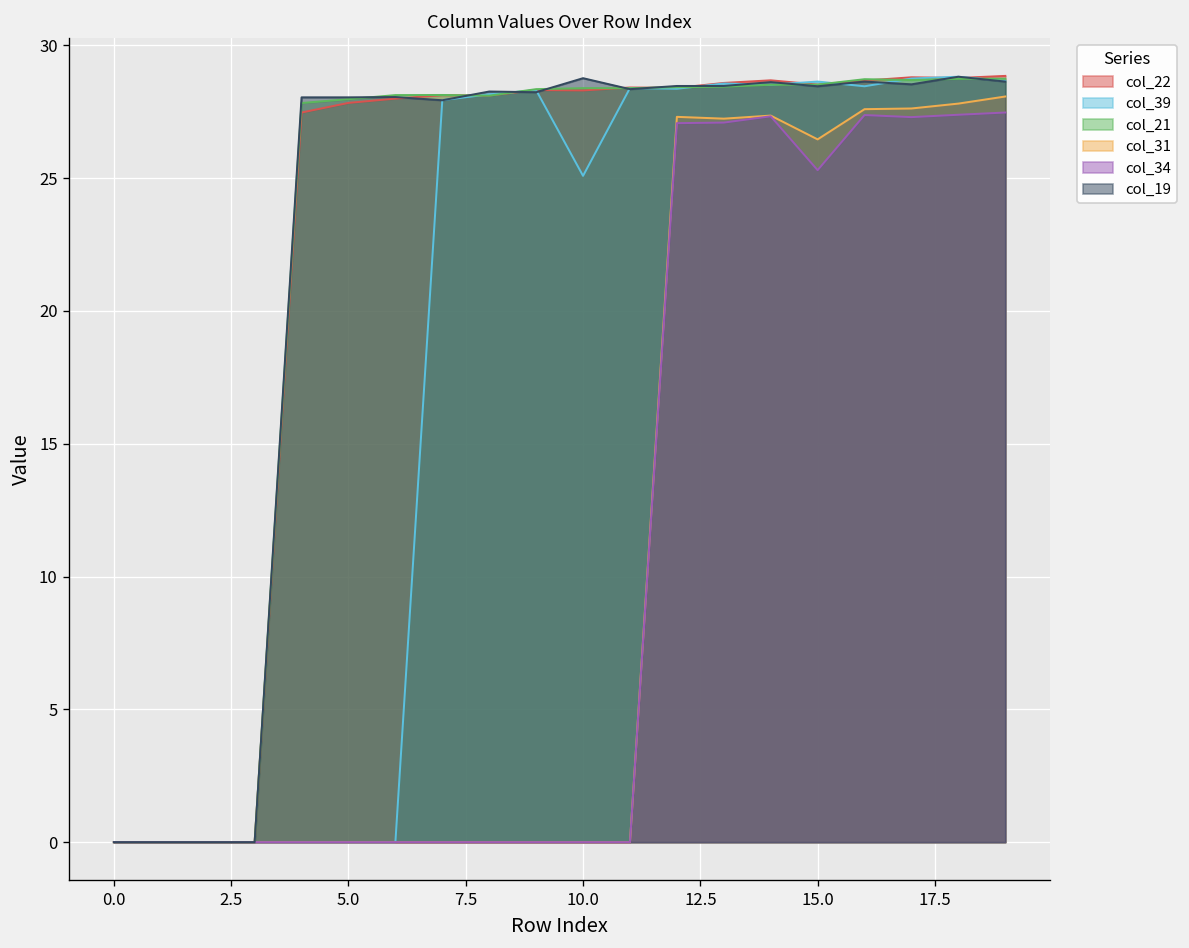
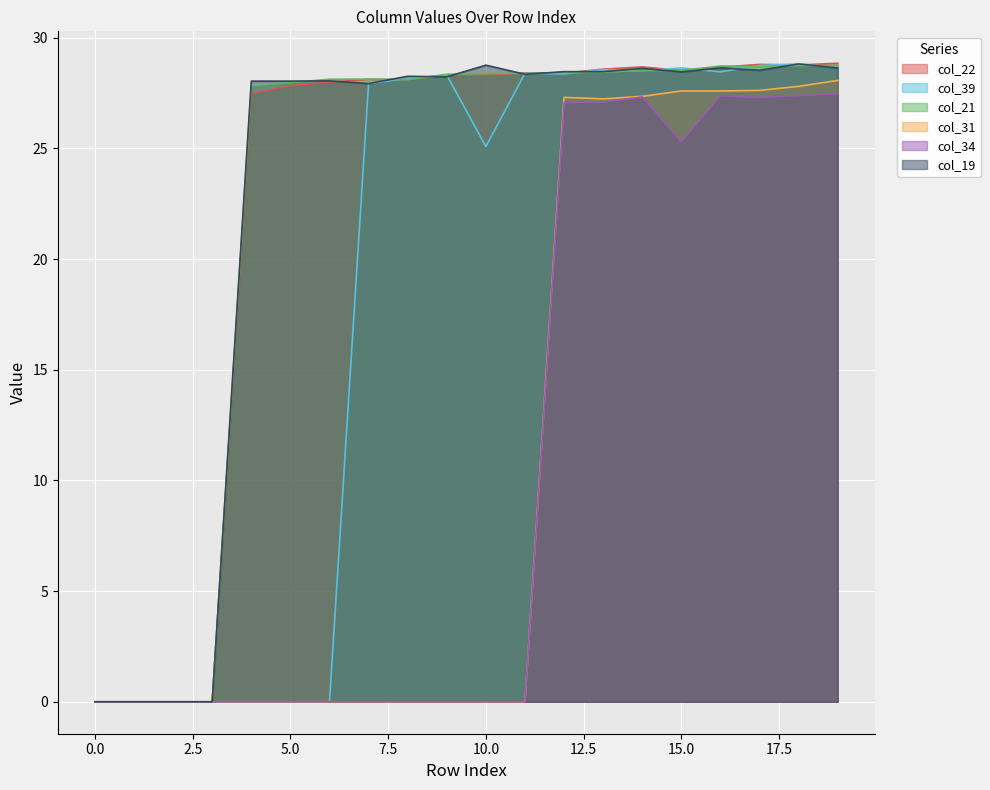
col_31, 15.0: 26.5 -> 27.6
